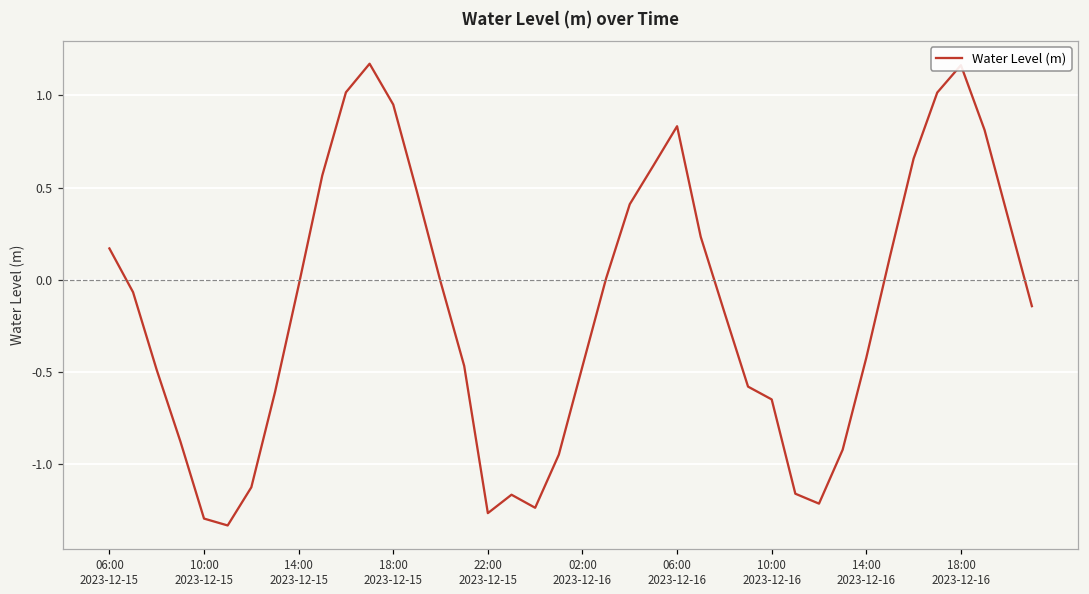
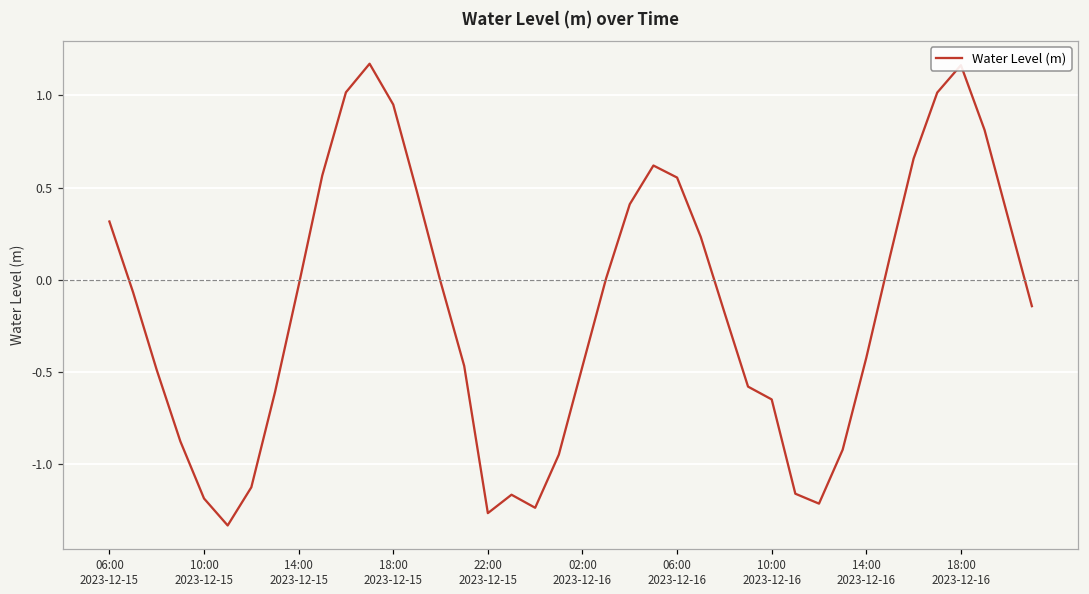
06:00 2023-12-15: 0.17 -> 0.32
10:00 2023-12-15: -1.30 -> -1.19
06:00 2023-12-16: 0.83 -> 0.55
